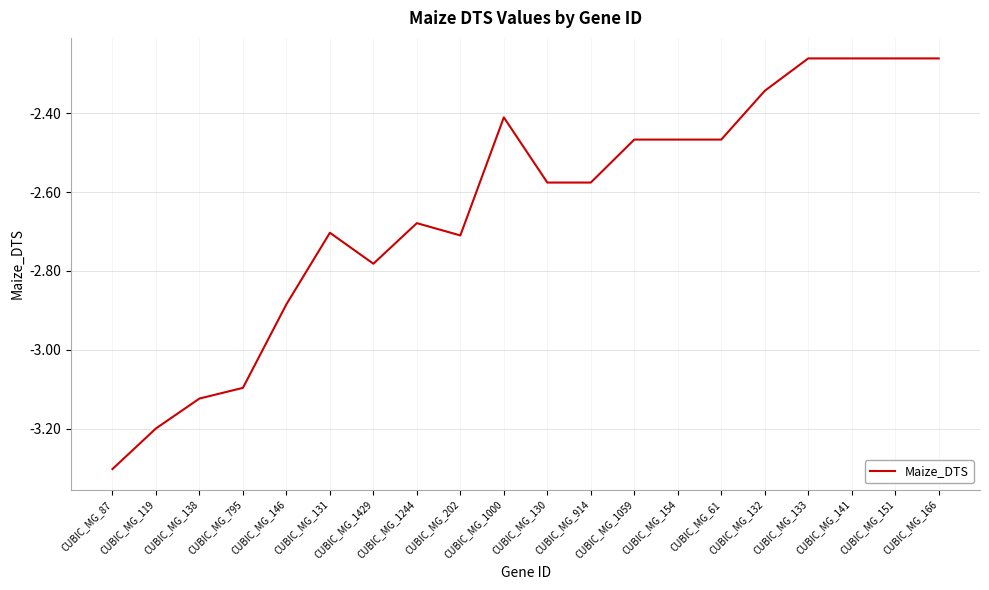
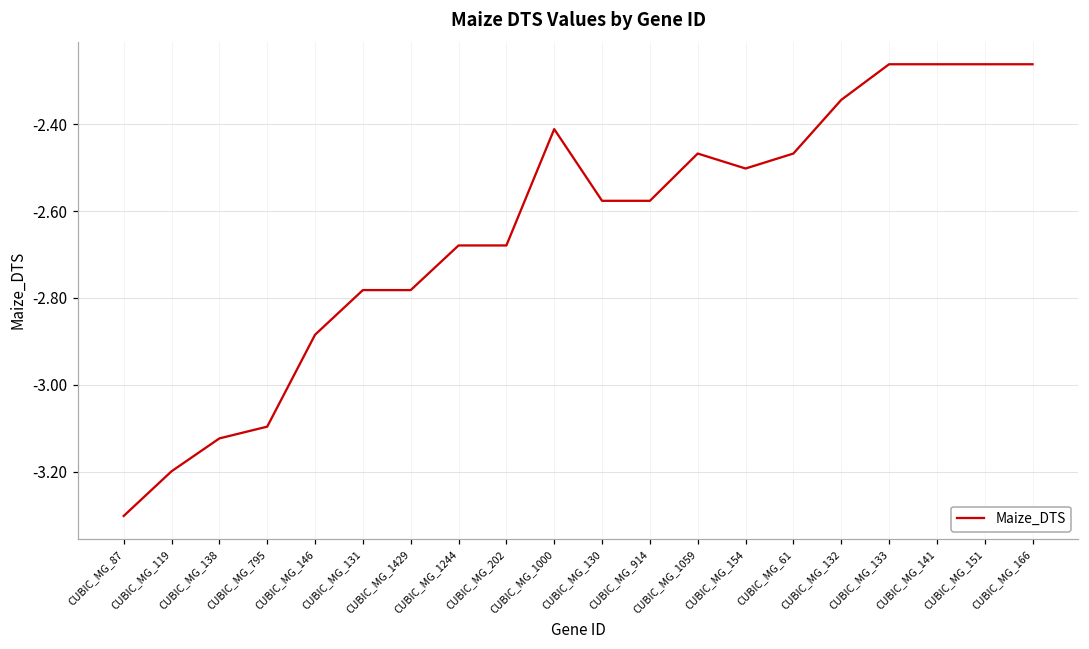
CUBIC_MG_131: -2.70 -> -2.78
CUBIC_MG_202: -2.71 -> -2.68
CUBIC_MG_154: -2.47 -> -2.50
